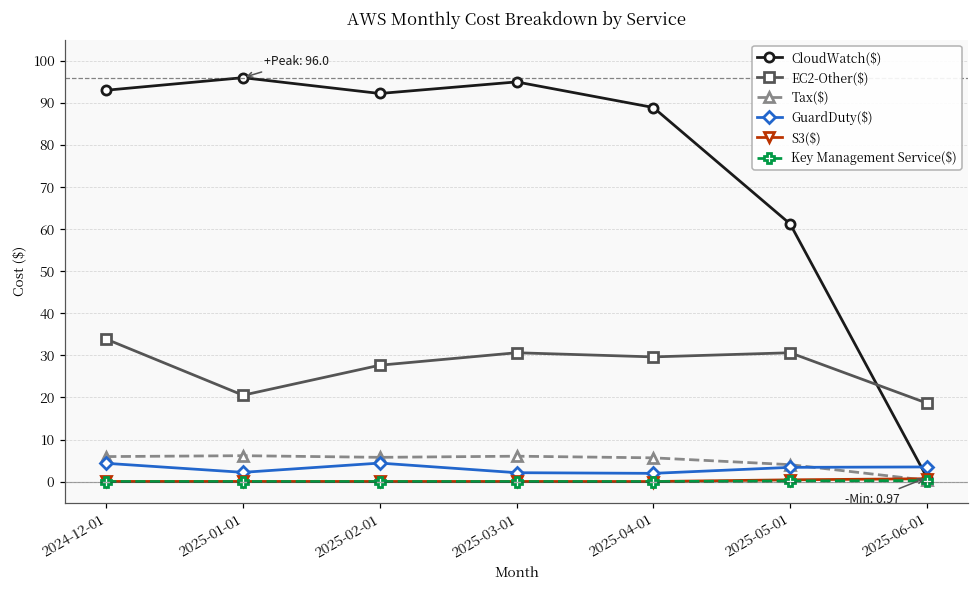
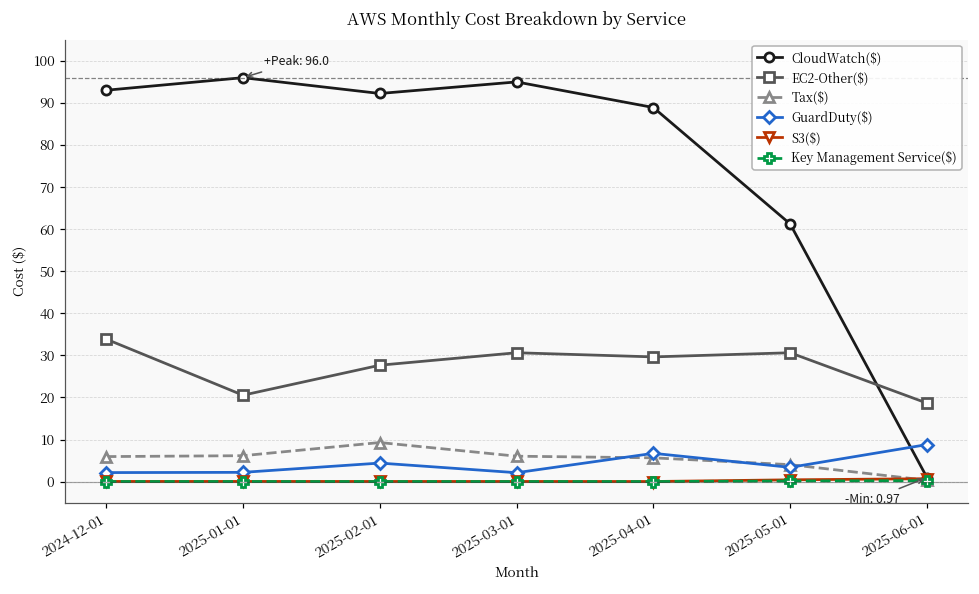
GuardDuty($), 2024-12-01: 4 -> 2
Tax($), 2025-02-01: 6 -> 9
GuardDuty($), 2025-04-01: 2 -> 7
GuardDuty($), 2025-06-01: 3 -> 9
